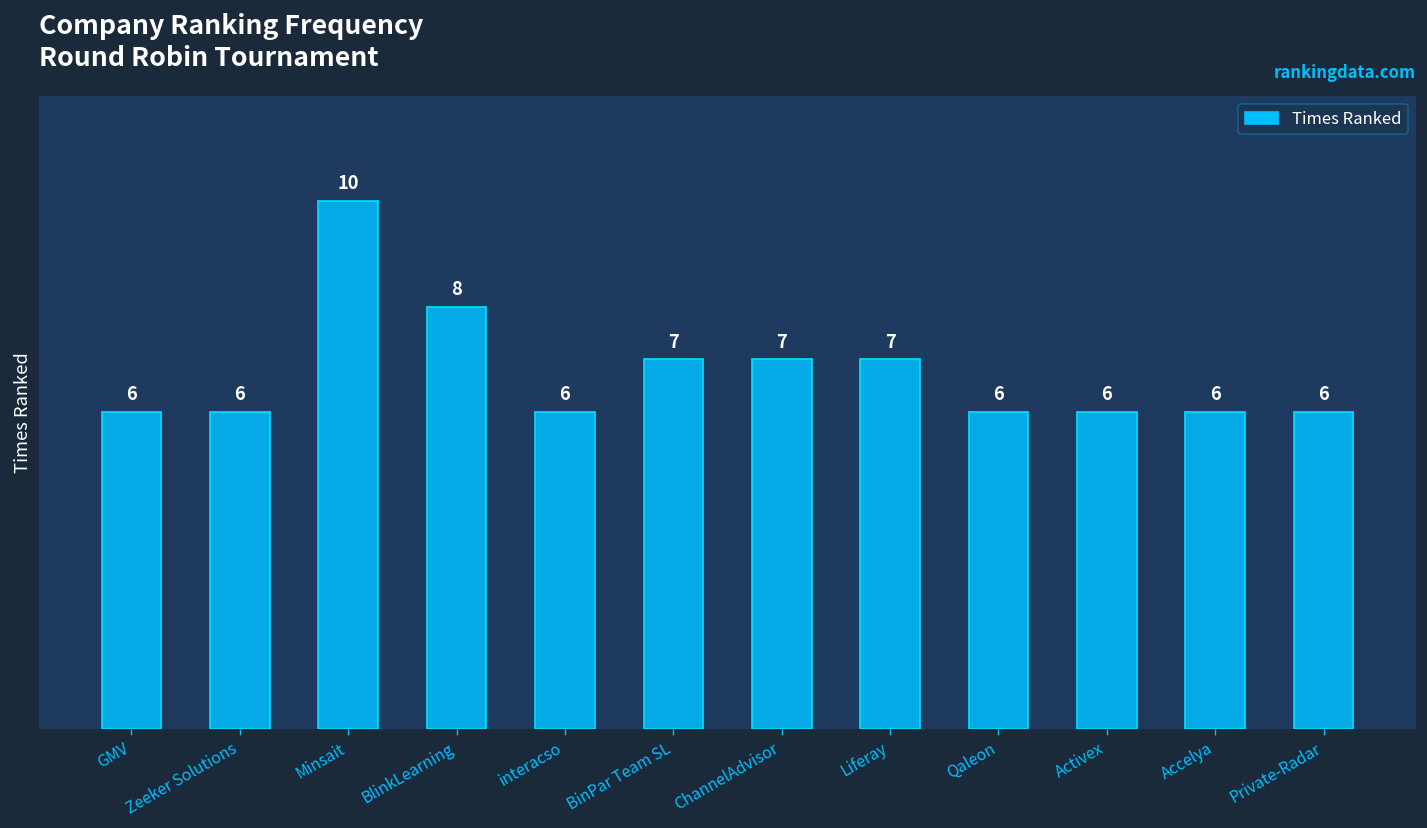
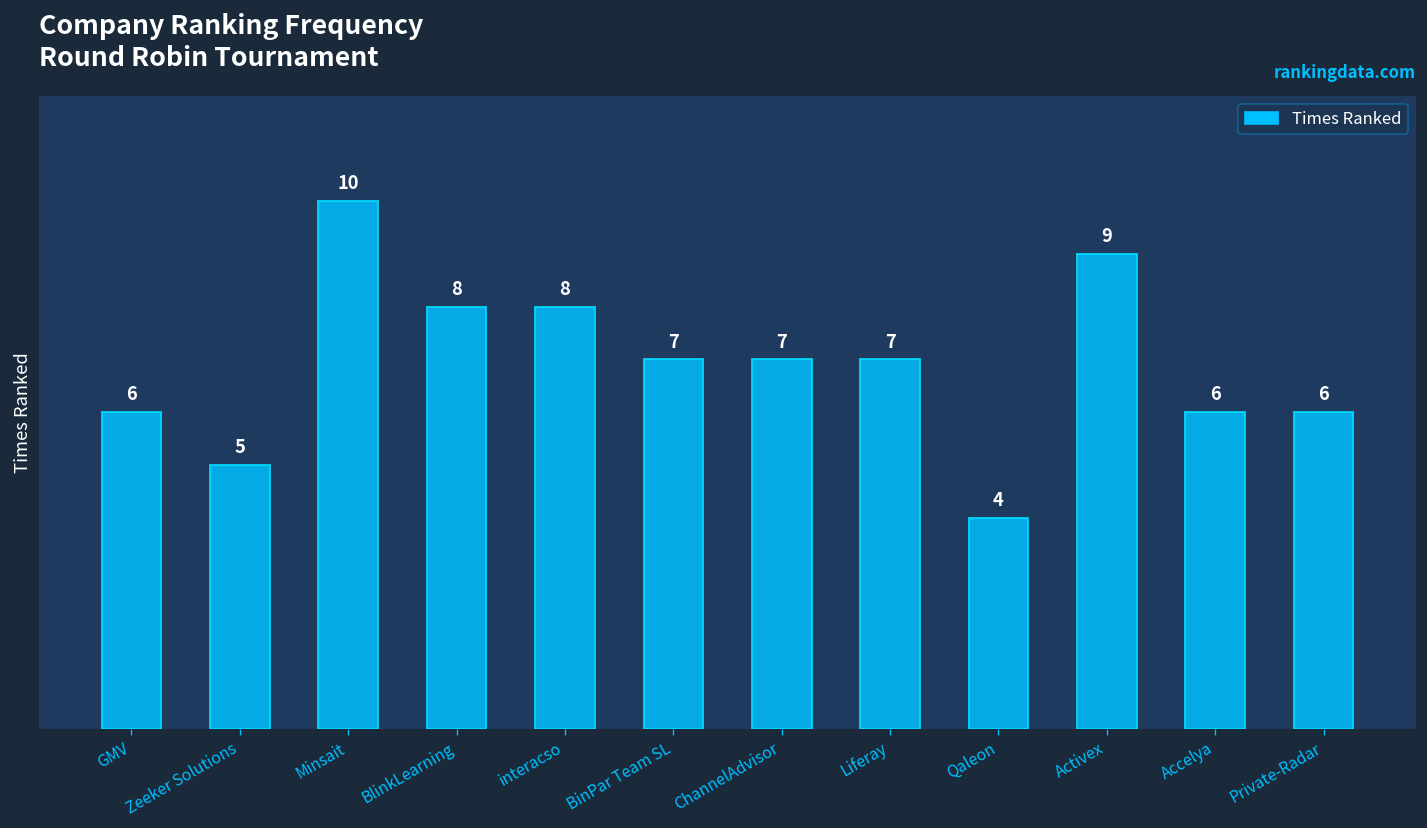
Zeeker Solutions: 6 -> 5
interacso: 6 -> 8
Qaleon: 6 -> 4
Activex: 6 -> 9
